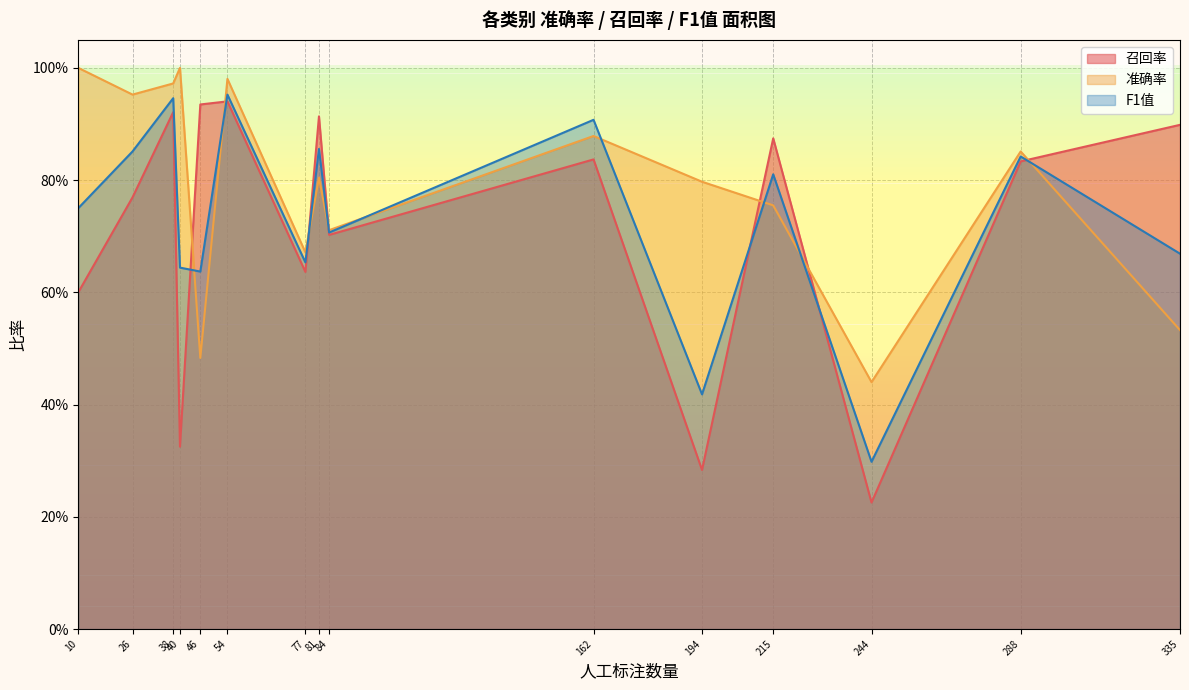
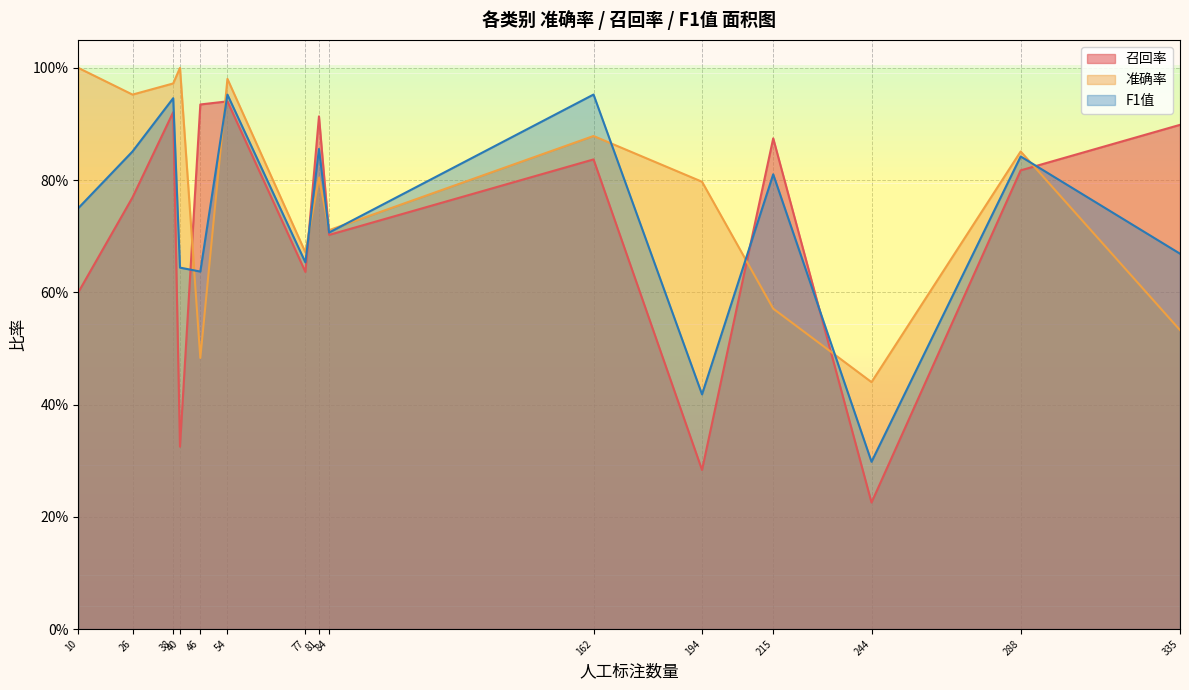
F1值, 162: 91% -> 95%
准确率, 215: 76% -> 57%
召回率, 288: 83% -> 82%
